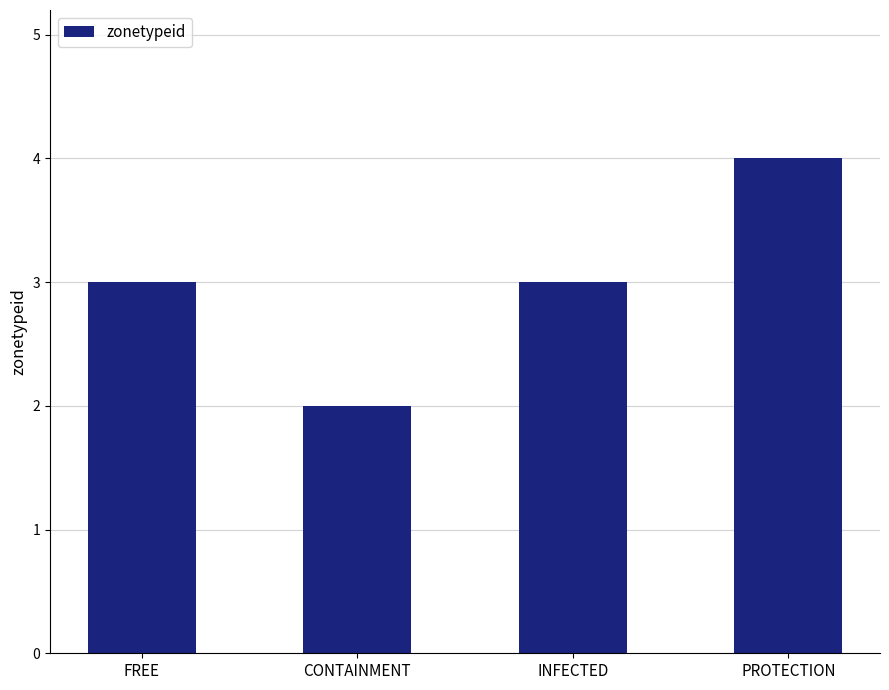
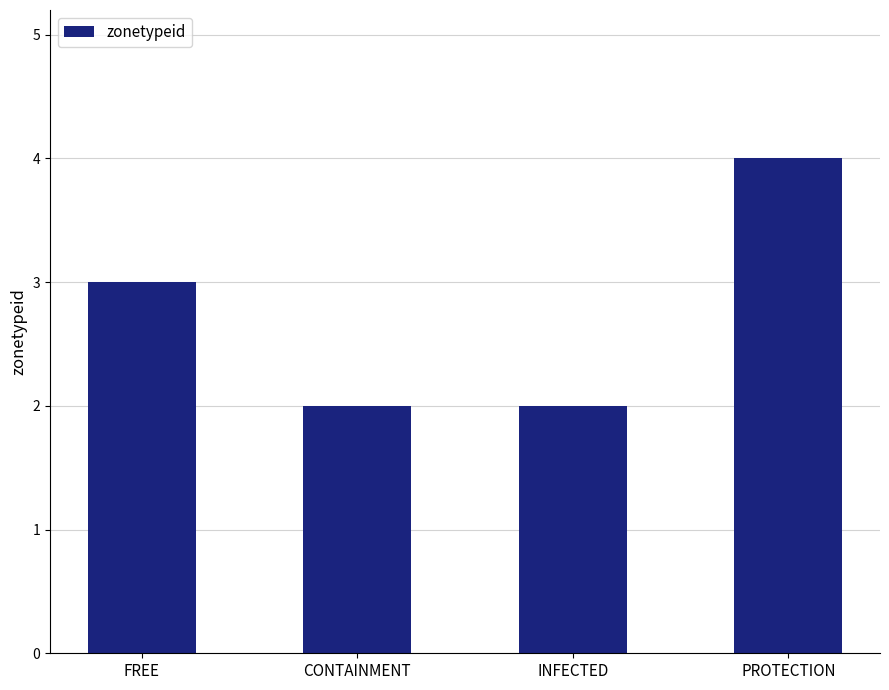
INFECTED: 3 -> 2
